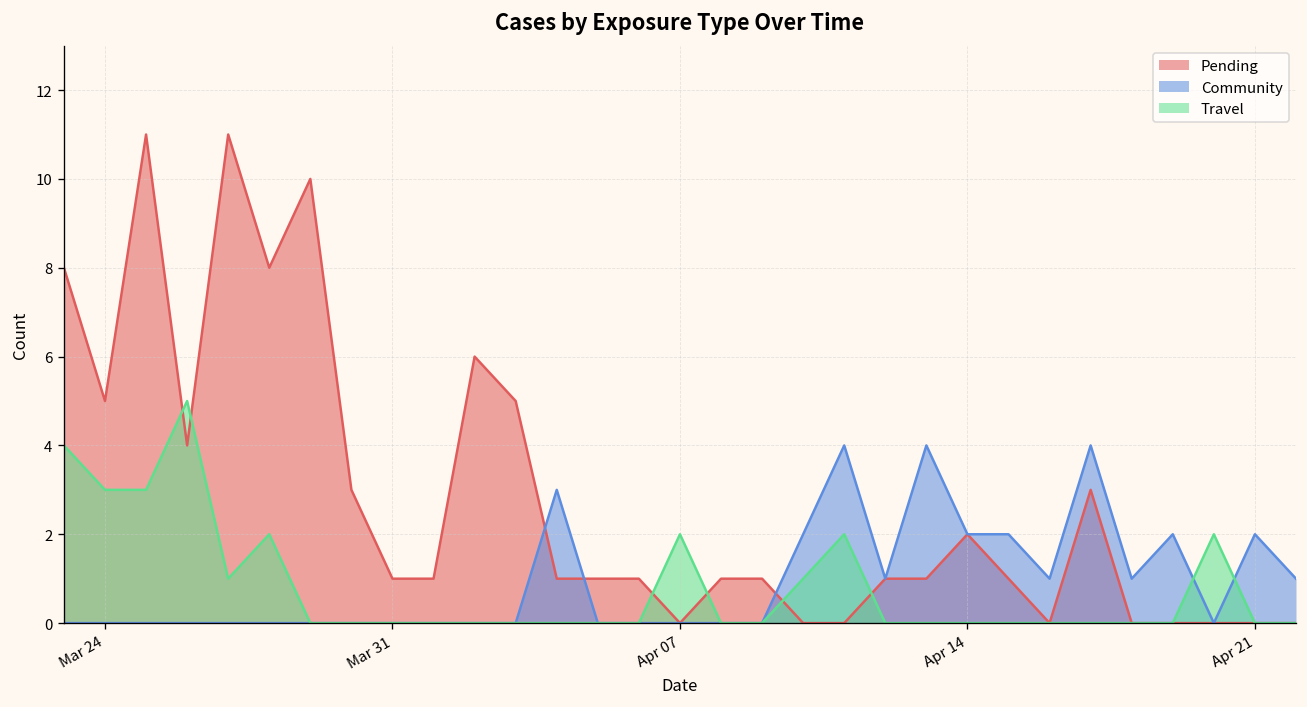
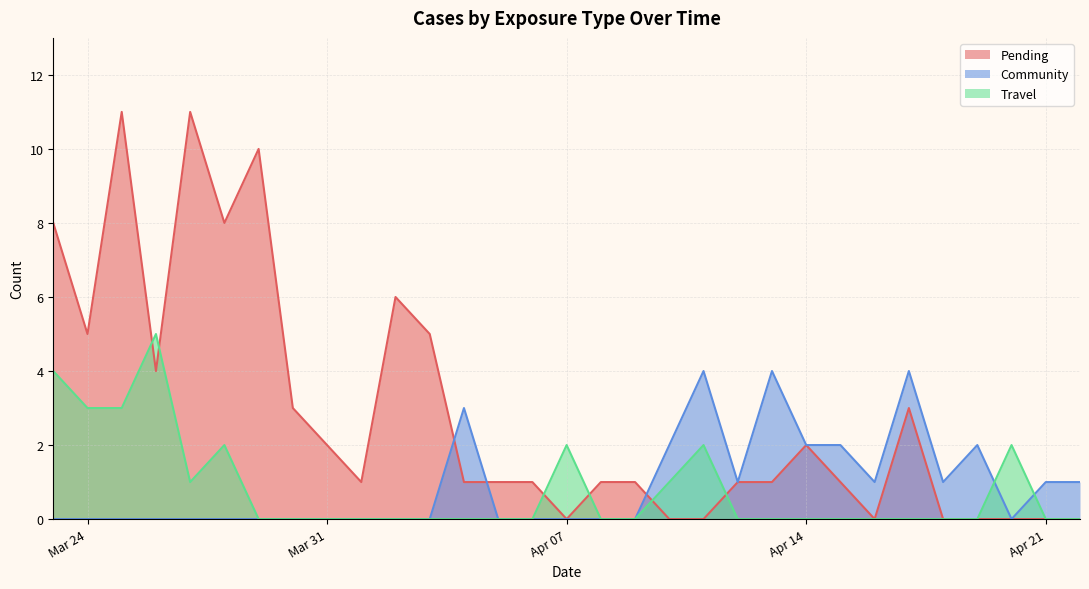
Pending, Mar 31: 1 -> 2
Community, Apr 21: 2 -> 1
